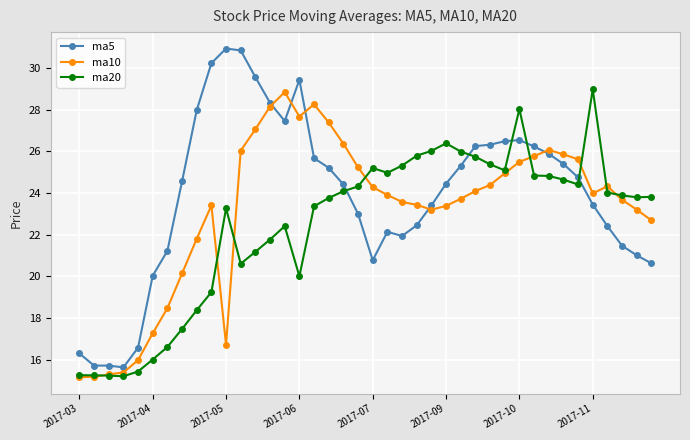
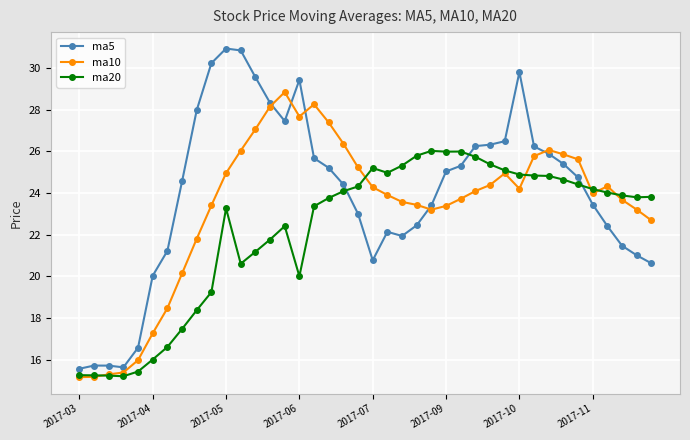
ma5, 2017-03: 16.3 -> 15.6
ma10, 2017-05: 16.7 -> 25.0
ma5, 2017-09: 24.4 -> 25.0
ma20, 2017-09: 26.4 -> 26.0
ma5, 2017-10: 26.5 -> 29.8
ma10, 2017-10: 25.5 -> 24.2
ma20, 2017-10: 28.0 -> 24.9
ma20, 2017-11: 29.0 -> 24.2
